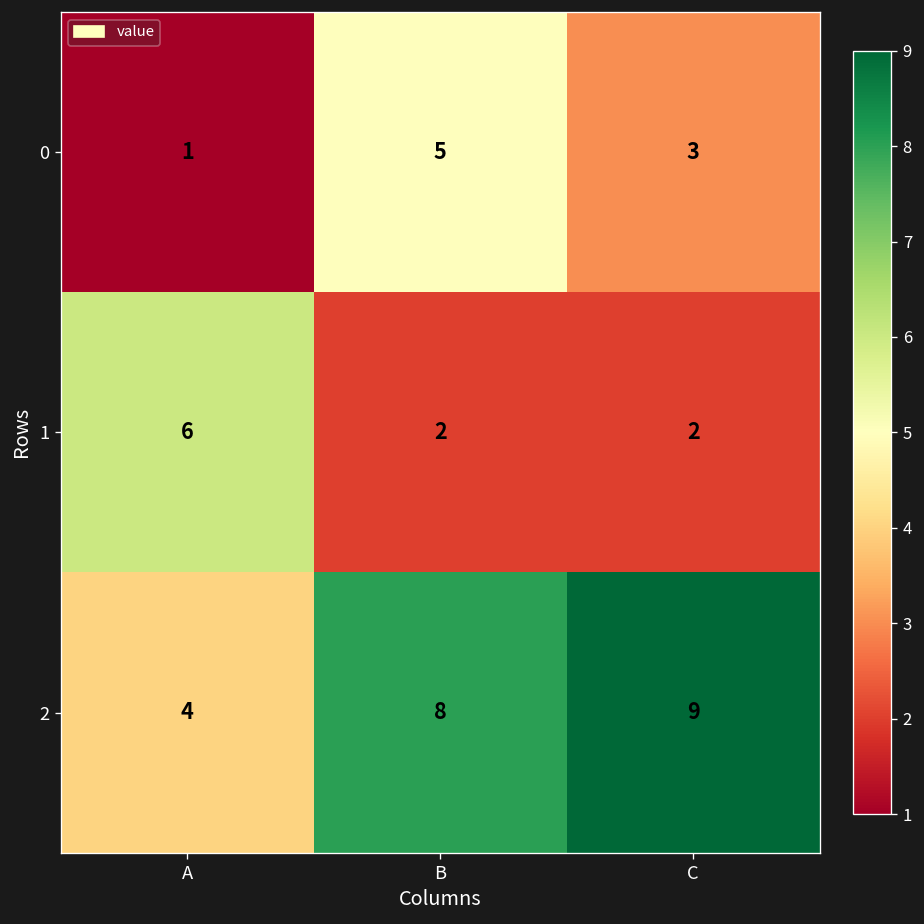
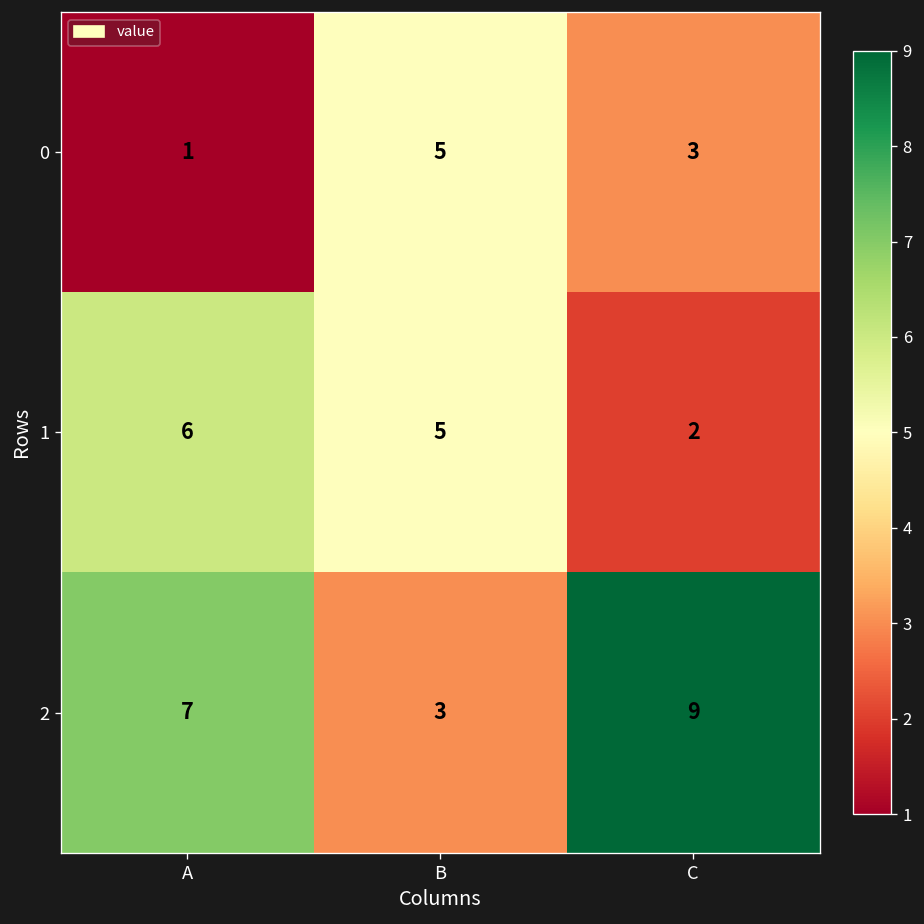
1, B: 2 -> 5
2, A: 4 -> 7
2, B: 8 -> 3
